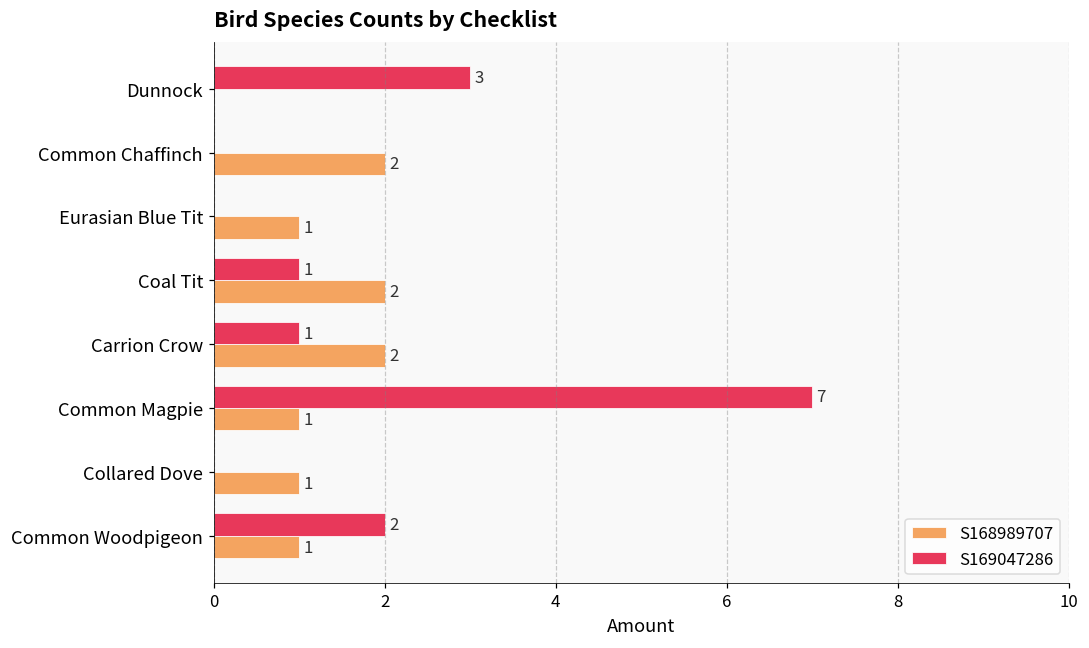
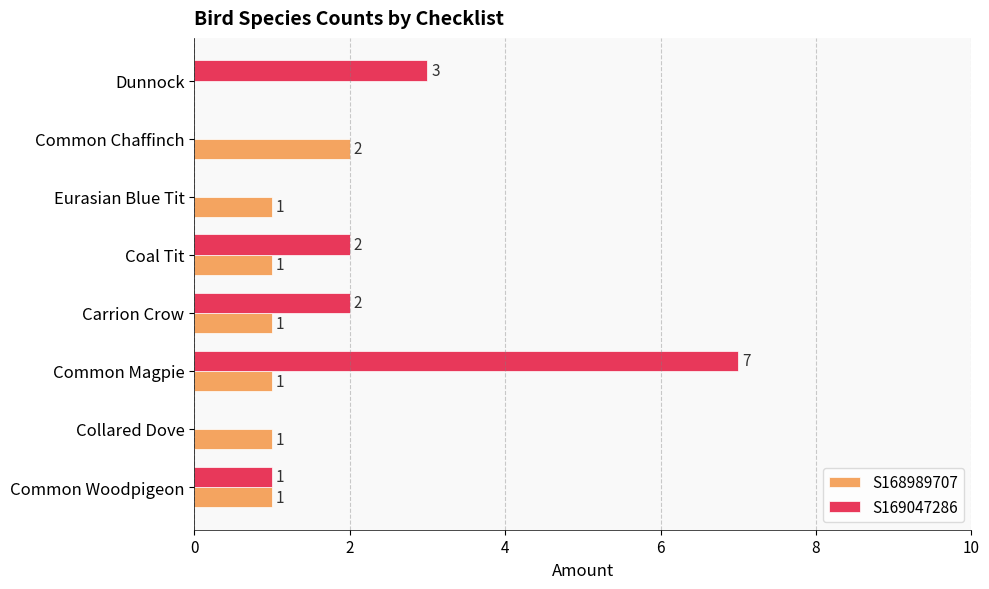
S169047286, Coal Tit: 1 -> 2
S168989707, Coal Tit: 2 -> 1
S169047286, Carrion Crow: 1 -> 2
S168989707, Carrion Crow: 2 -> 1
S169047286, Common Woodpigeon: 2 -> 1
